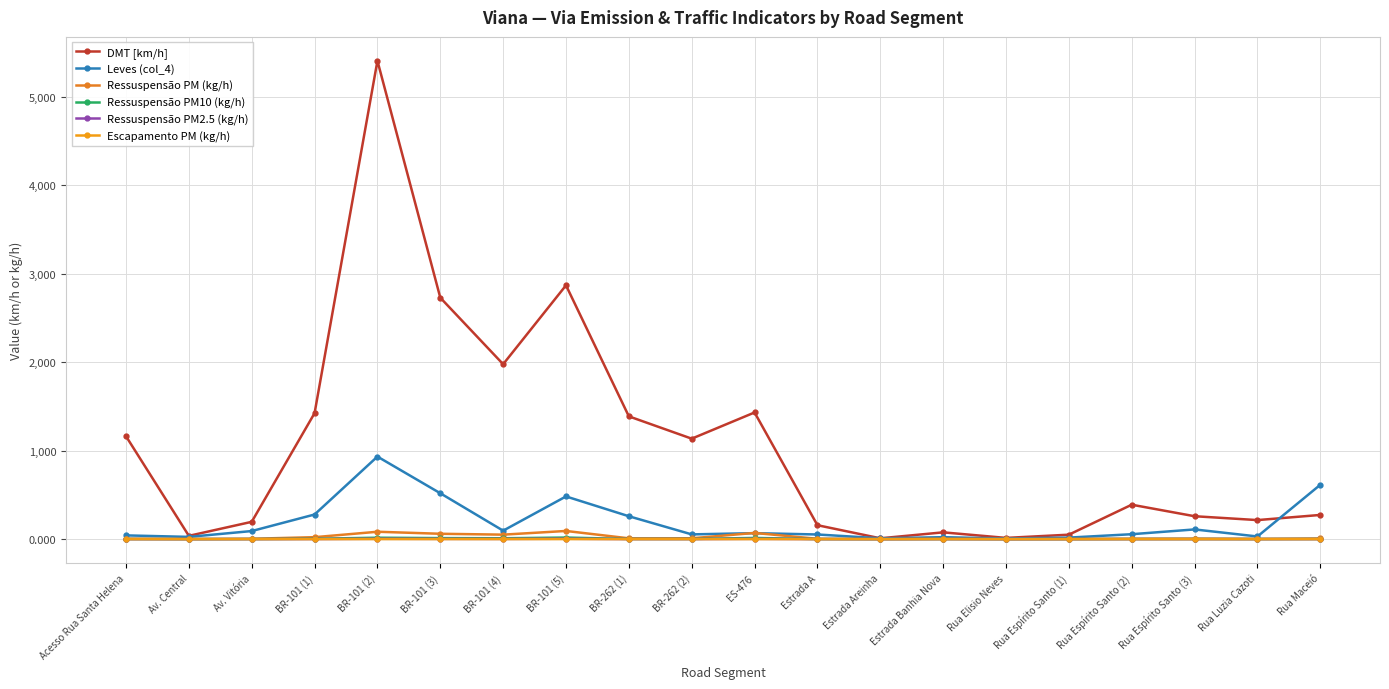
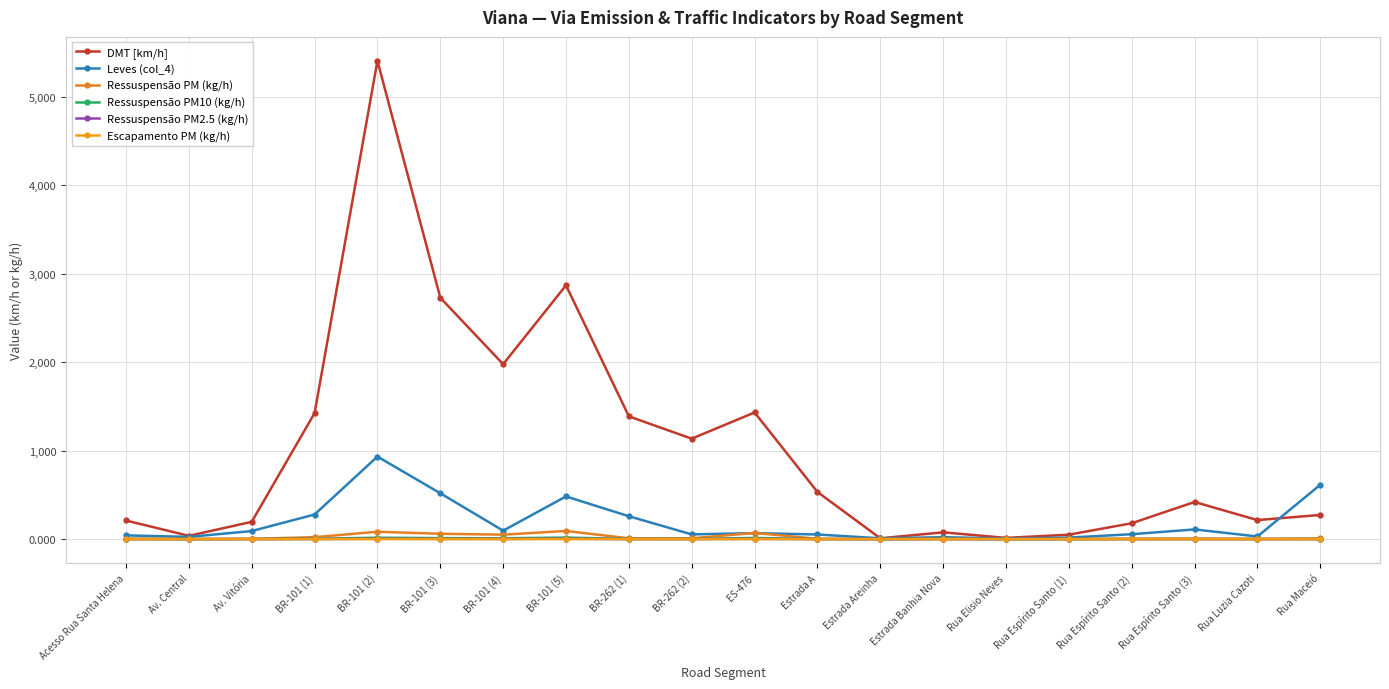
DMT [km/h], Acesso Rua Santa Helena: 1,200 -> 200
DMT [km/h], Estrada A: 200 -> 500
DMT [km/h], Rua Espírito Santo (2): 400 -> 200
DMT [km/h], Rua Espírito Santo (3): 300 -> 400
